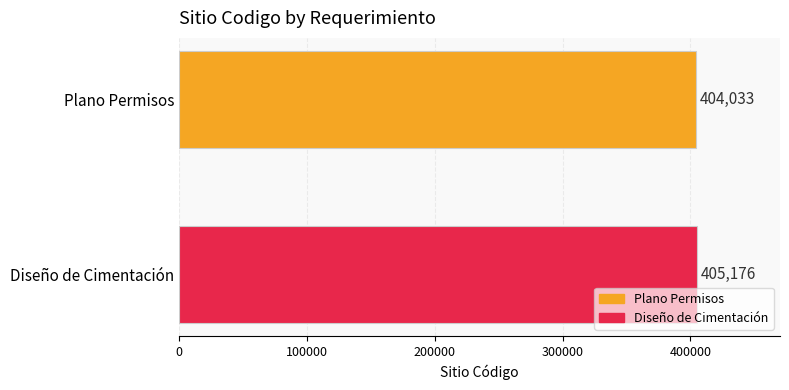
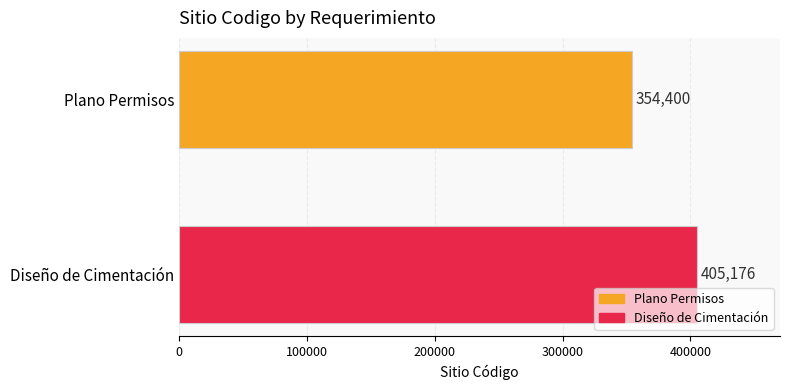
Plano Permisos: 404,033 -> 354,400
